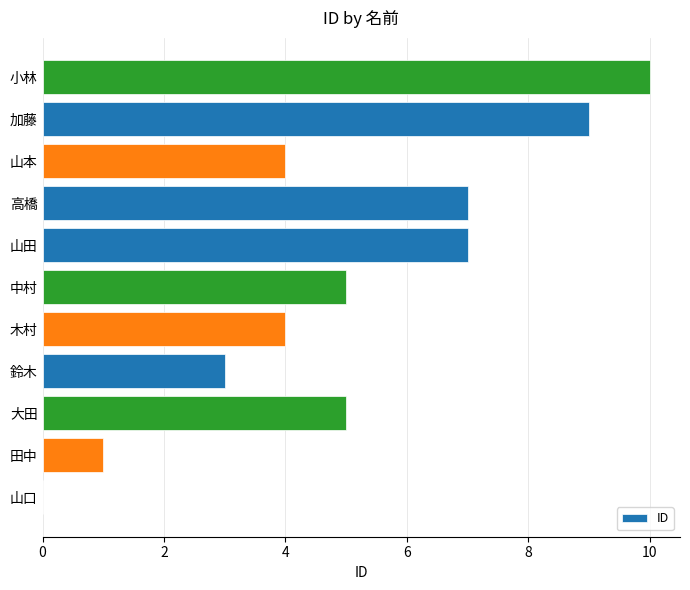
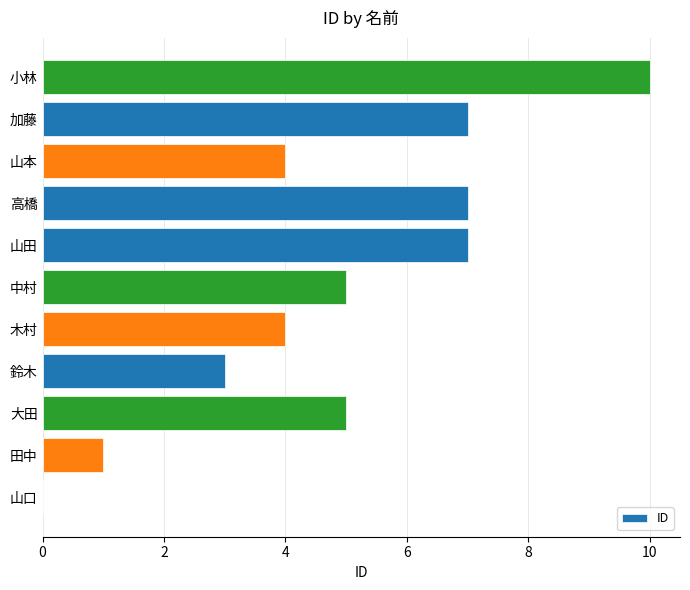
加藤: 9 -> 7
